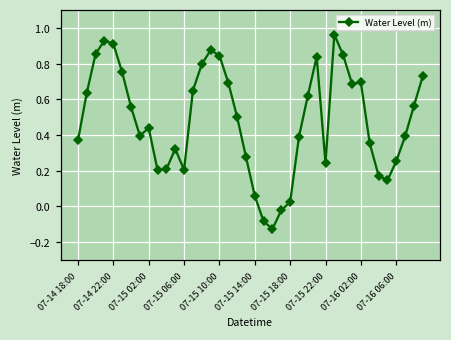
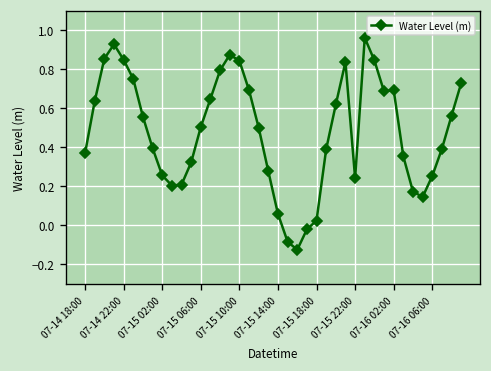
07-14 22:00: 0.91 -> 0.85
07-15 02:00: 0.44 -> 0.26
07-15 06:00: 0.20 -> 0.50
